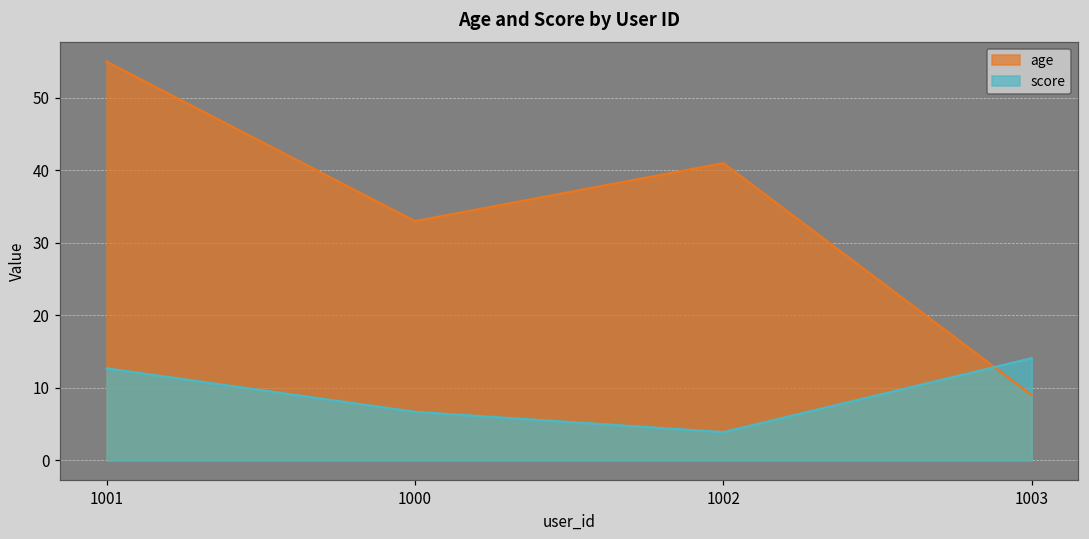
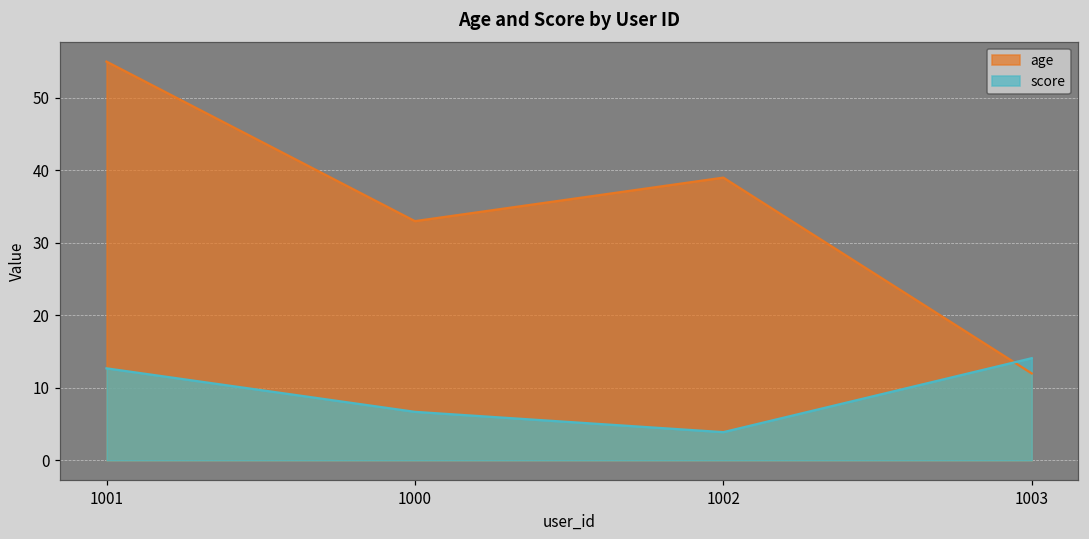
age, 1002: 41 -> 39
age, 1003: 9 -> 12
